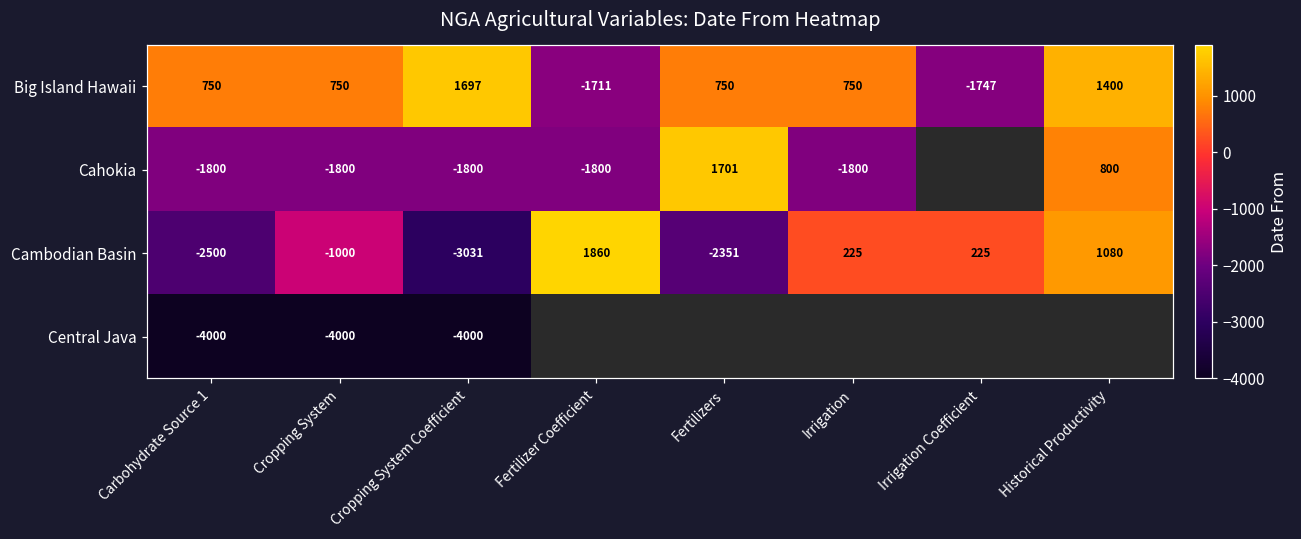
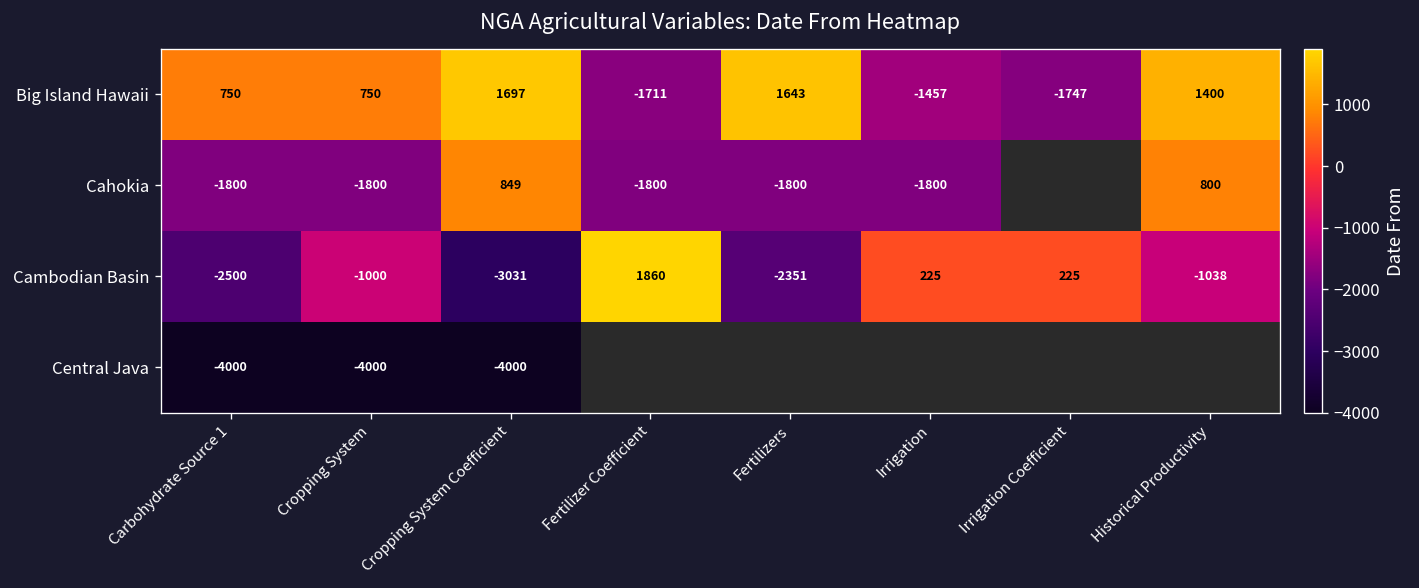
Big Island Hawaii, Fertilizers: 750 -> 1643
Big Island Hawaii, Irrigation: 750 -> -1457
Cahokia, Cropping System Coefficient: -1800 -> 849
Cahokia, Fertilizers: 1701 -> -1800
Cambodian Basin, Historical Productivity: 1080 -> -1038
